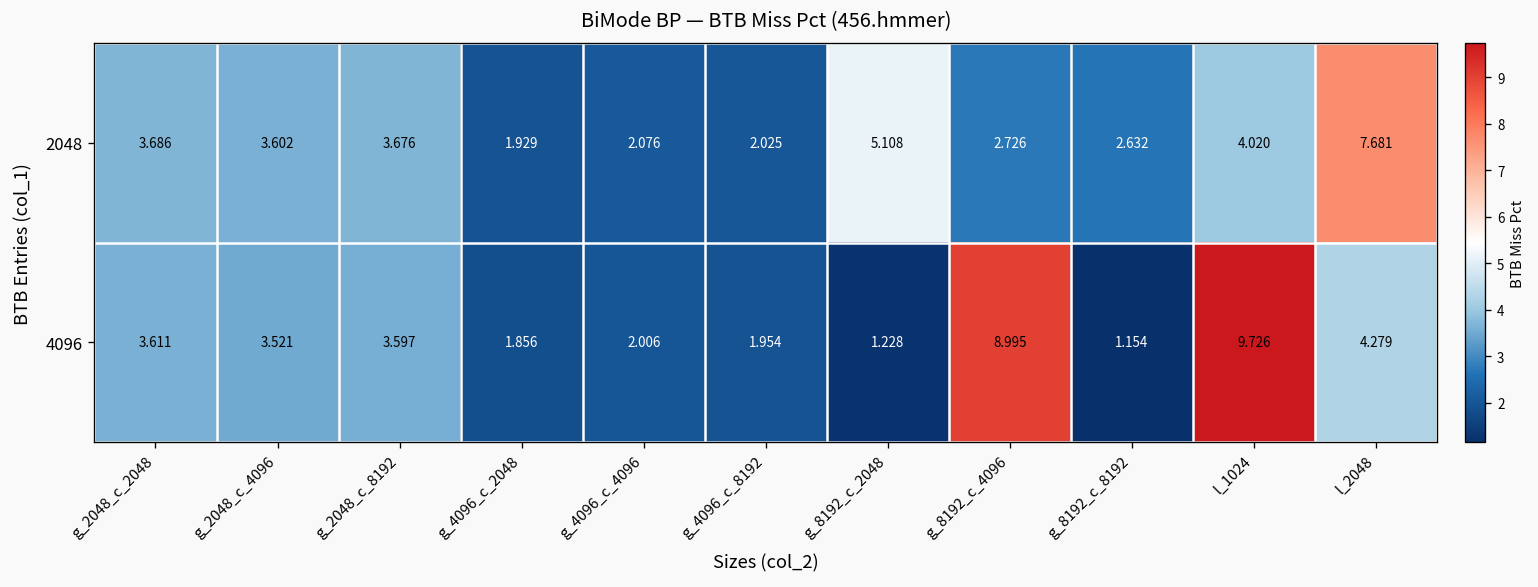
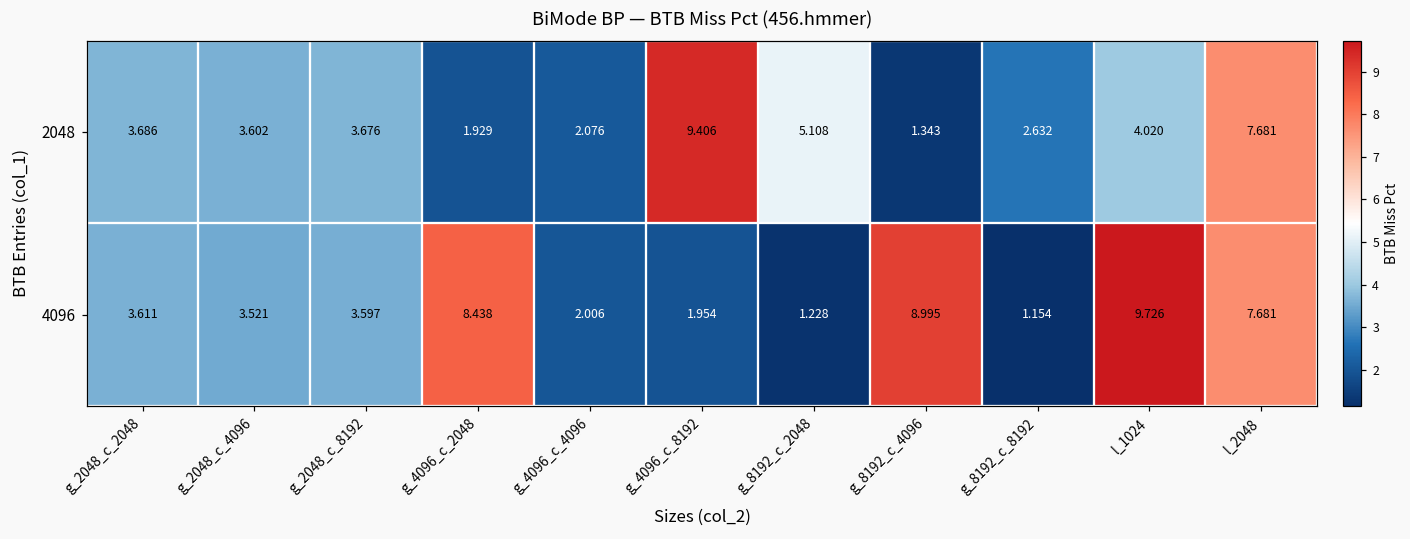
2048, g_4096_c_8192: 2.025 -> 9.406
2048, g_8192_c_4096: 2.726 -> 1.343
4096, g_4096_c_2048: 1.856 -> 8.438
4096, l_2048: 4.279 -> 7.681
